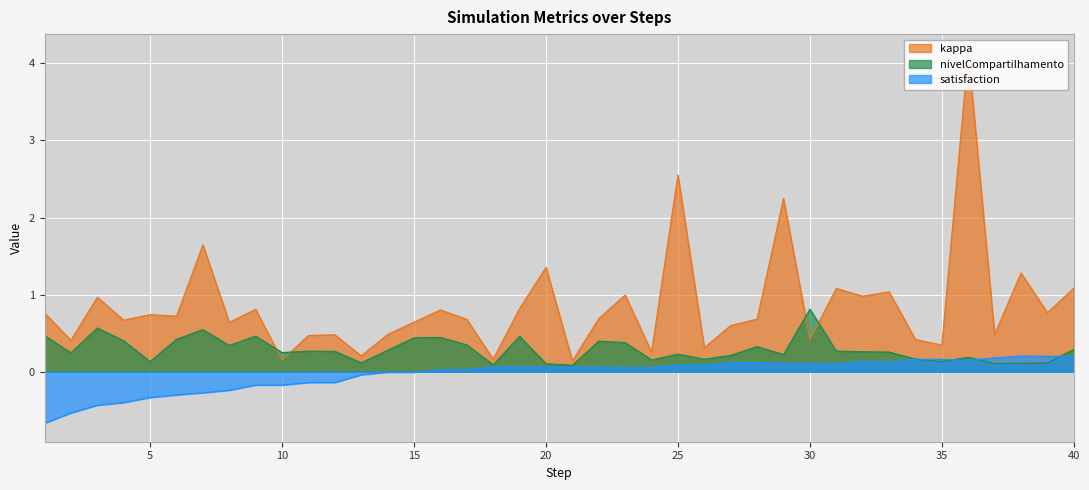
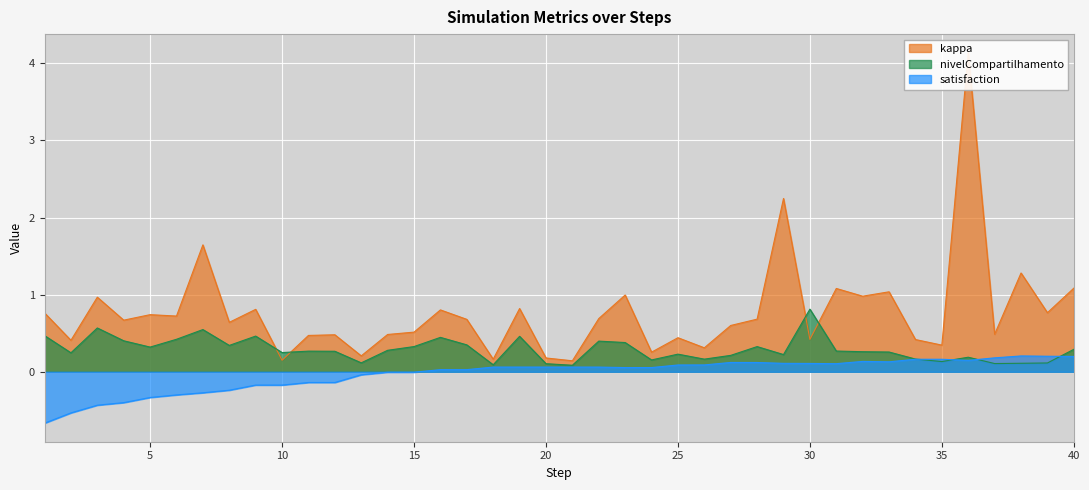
nivelCompartilhamento, 5: 0.1 -> 0.3
kappa, 15: 0.6 -> 0.5
nivelCompartilhamento, 15: 0.4 -> 0.3
kappa, 20: 1.4 -> 0.2
kappa, 25: 2.6 -> 0.4
